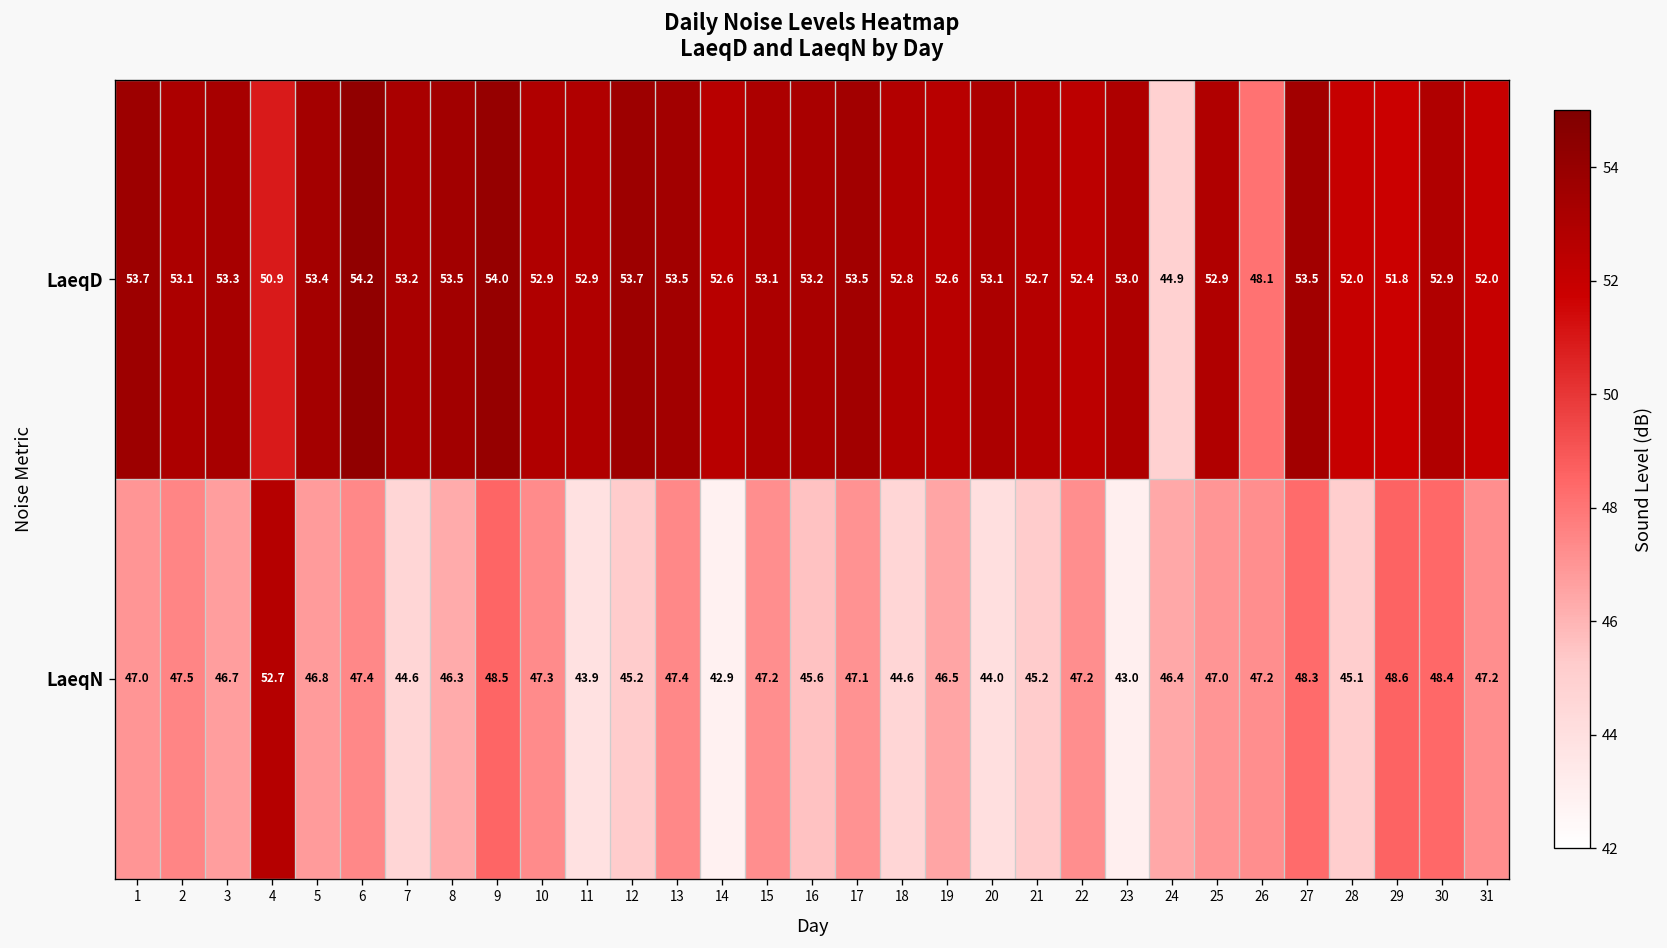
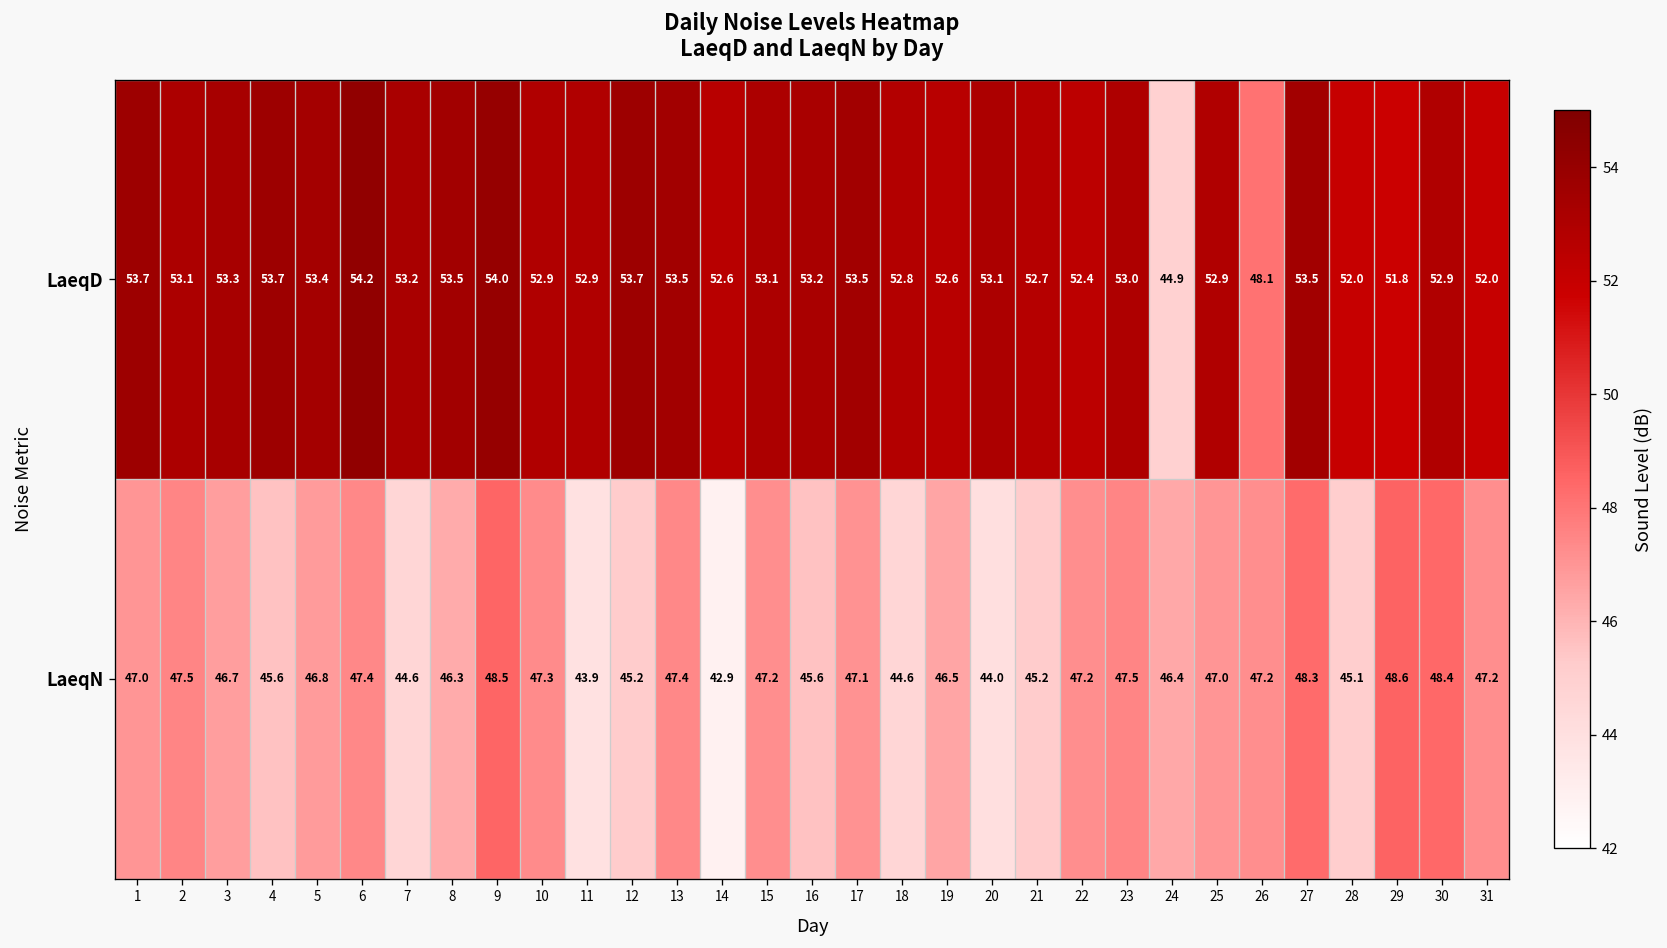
LaeqD, 4: 50.9 -> 53.7
LaeqN, 4: 52.7 -> 45.6
LaeqN, 23: 43.0 -> 47.5
